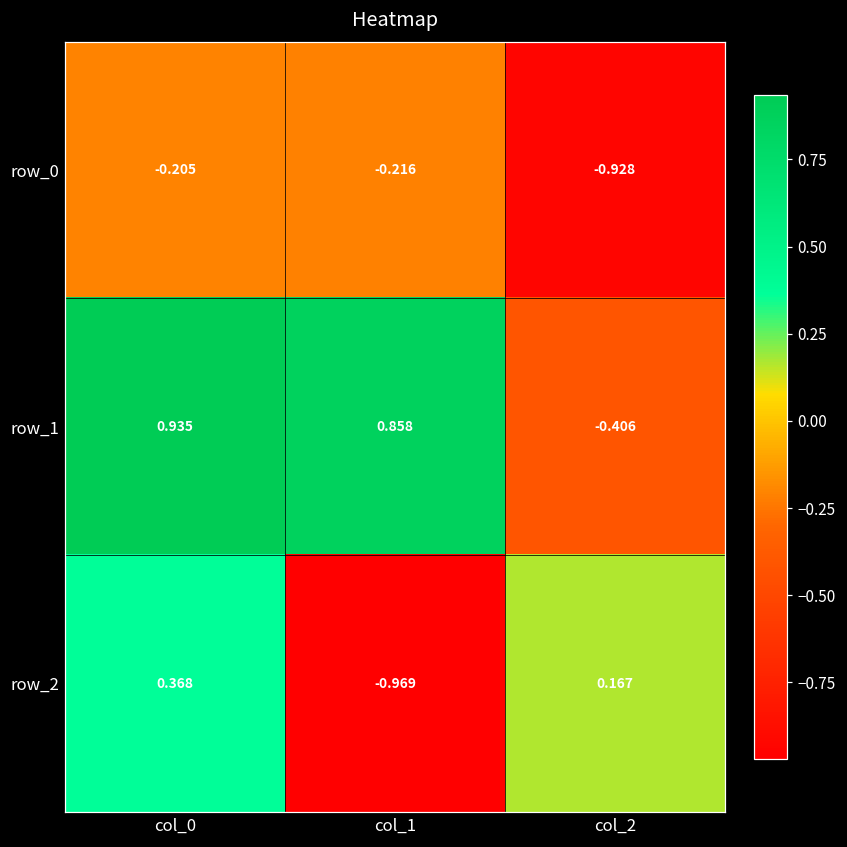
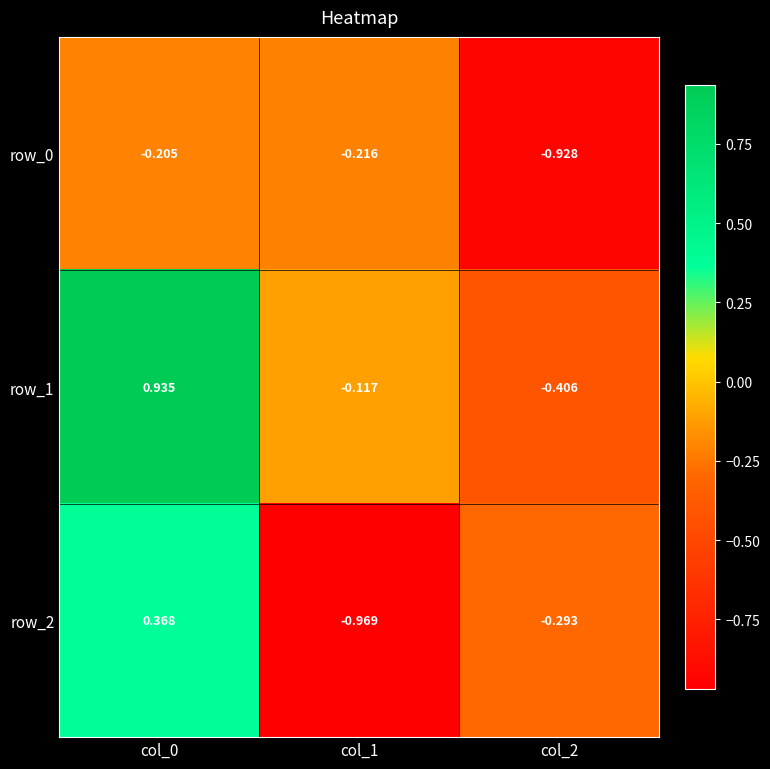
row_1, col_1: 0.858 -> -0.117
row_2, col_2: 0.167 -> -0.293
